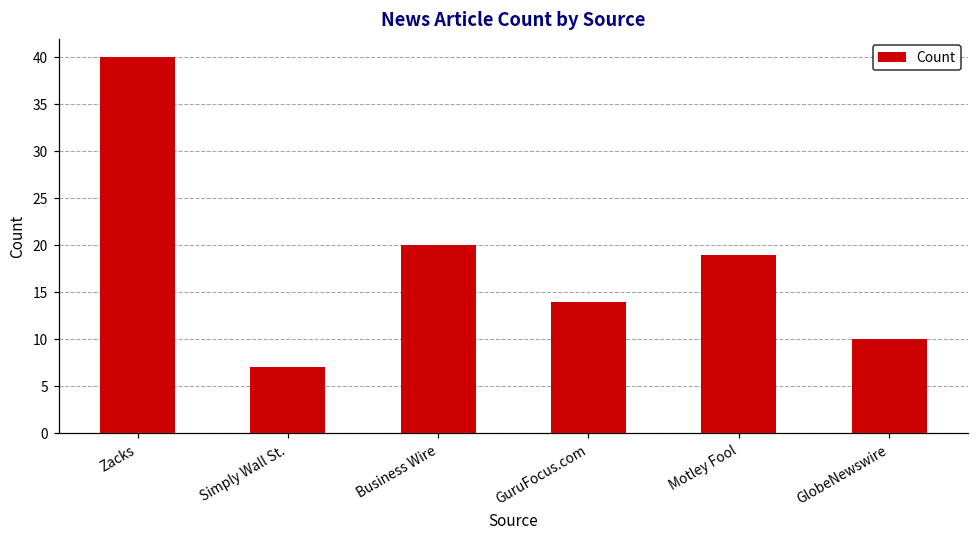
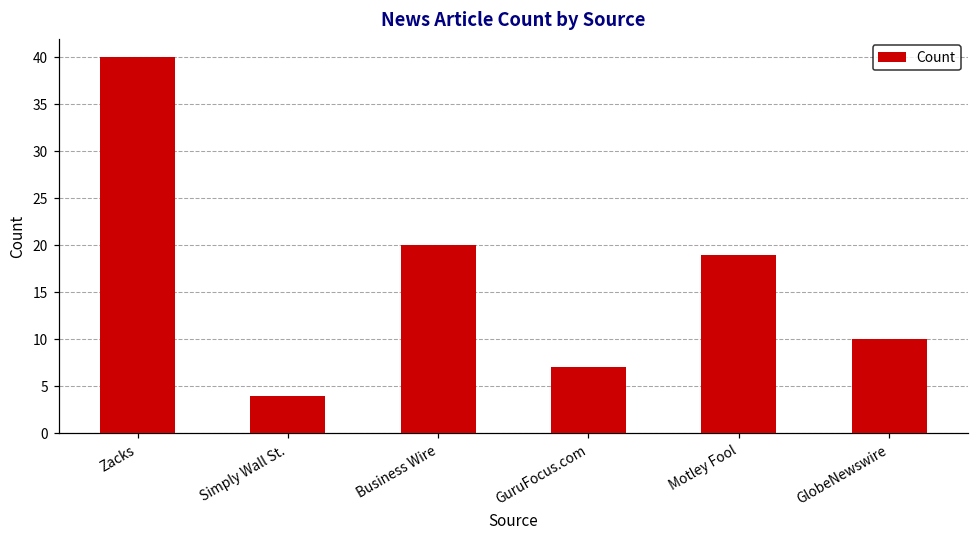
Simply Wall St.: 7 -> 4
GuruFocus.com: 14 -> 7
